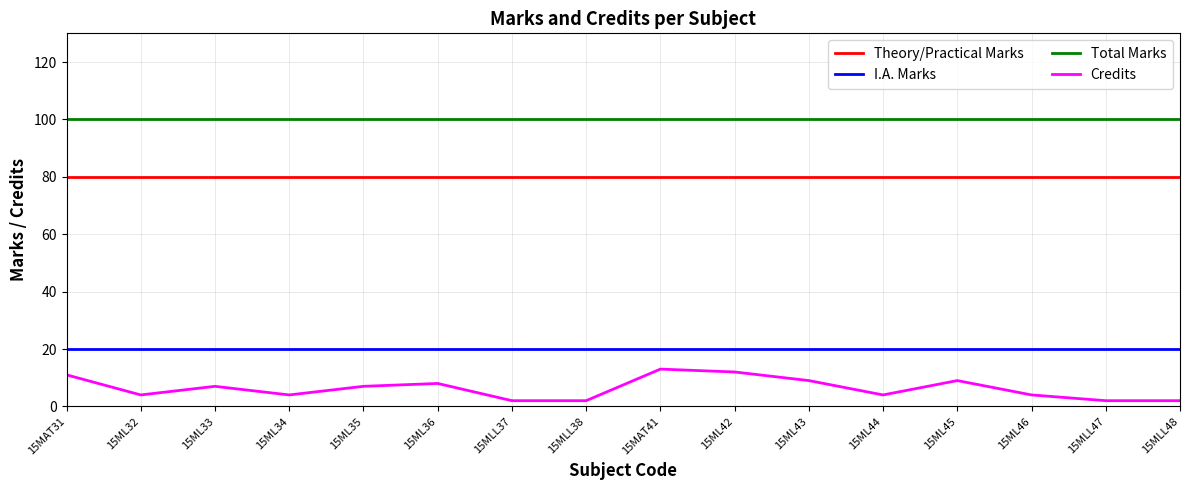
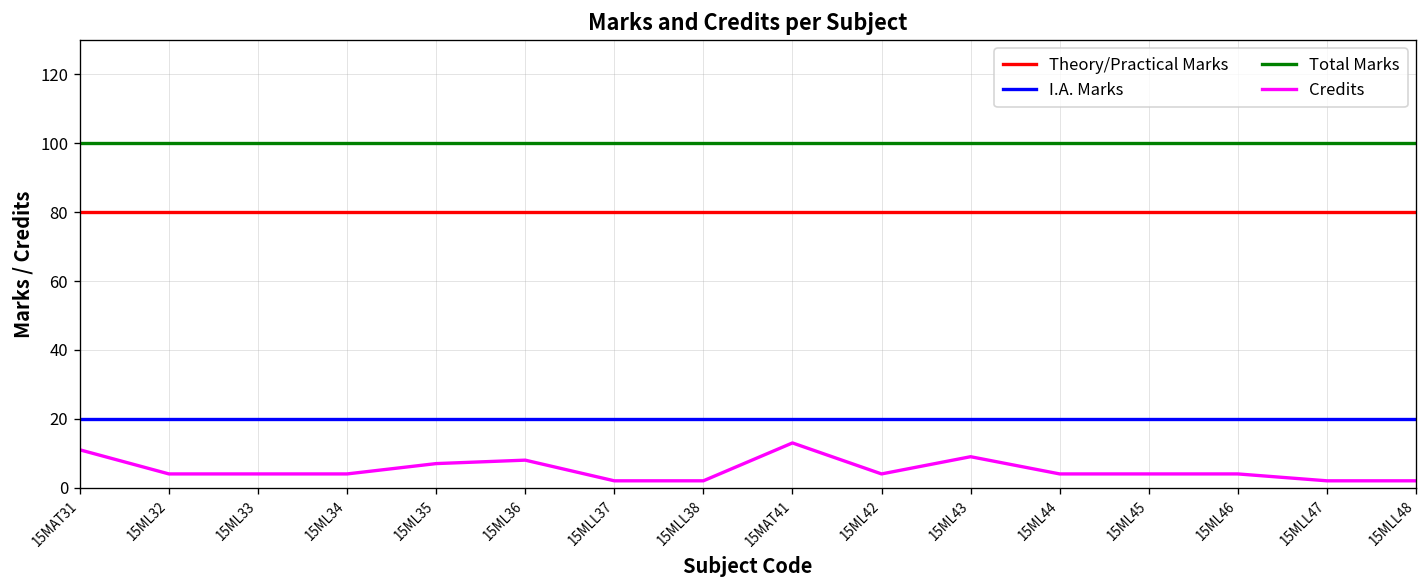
Credits, 15ML33: 7 -> 4
Credits, 15ML42: 12 -> 4
Credits, 15ML45: 9 -> 4
